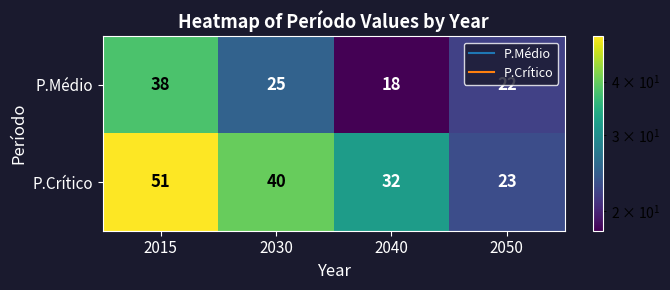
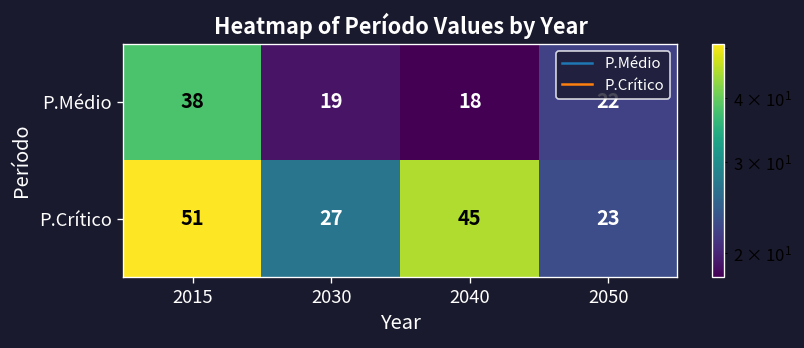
P.Médio, 2030: 25 -> 19
P.Crítico, 2030: 40 -> 27
P.Crítico, 2040: 32 -> 45
